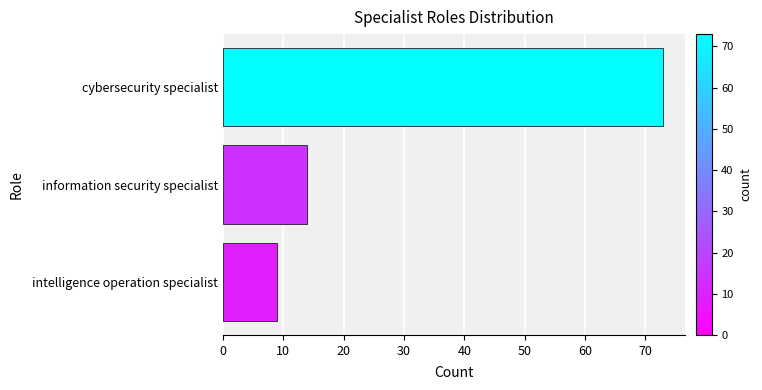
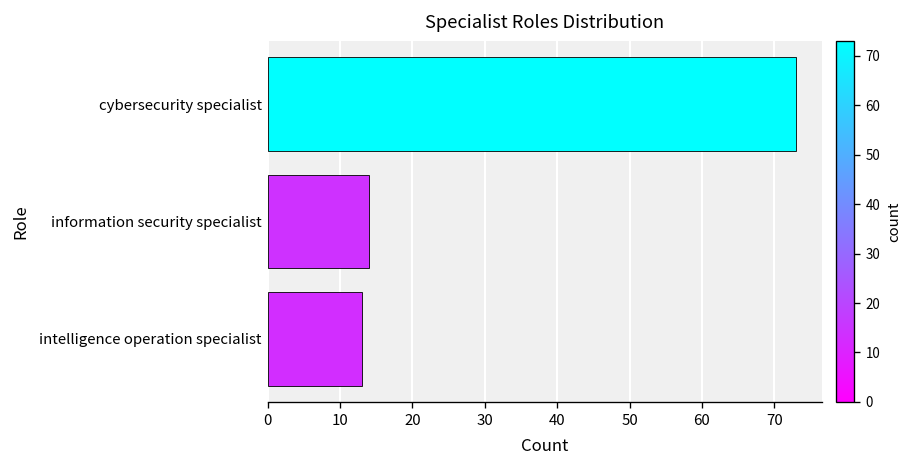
intelligence operation specialist: 9 -> 13
